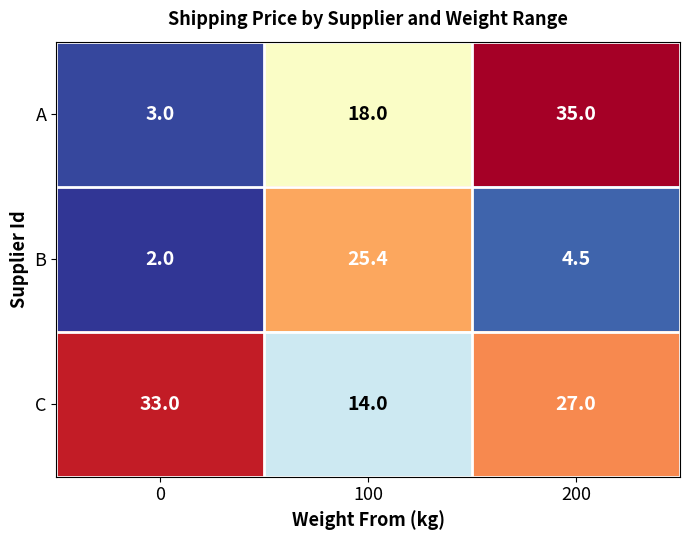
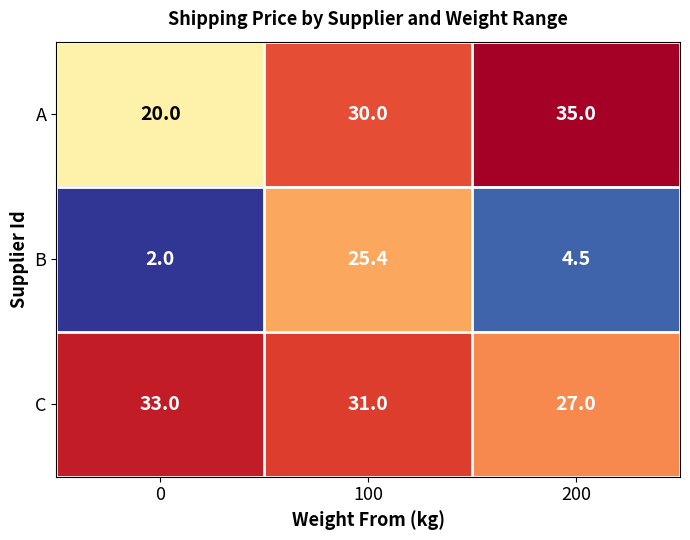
A, 0: 3.0 -> 20.0
A, 100: 18.0 -> 30.0
C, 100: 14.0 -> 31.0
